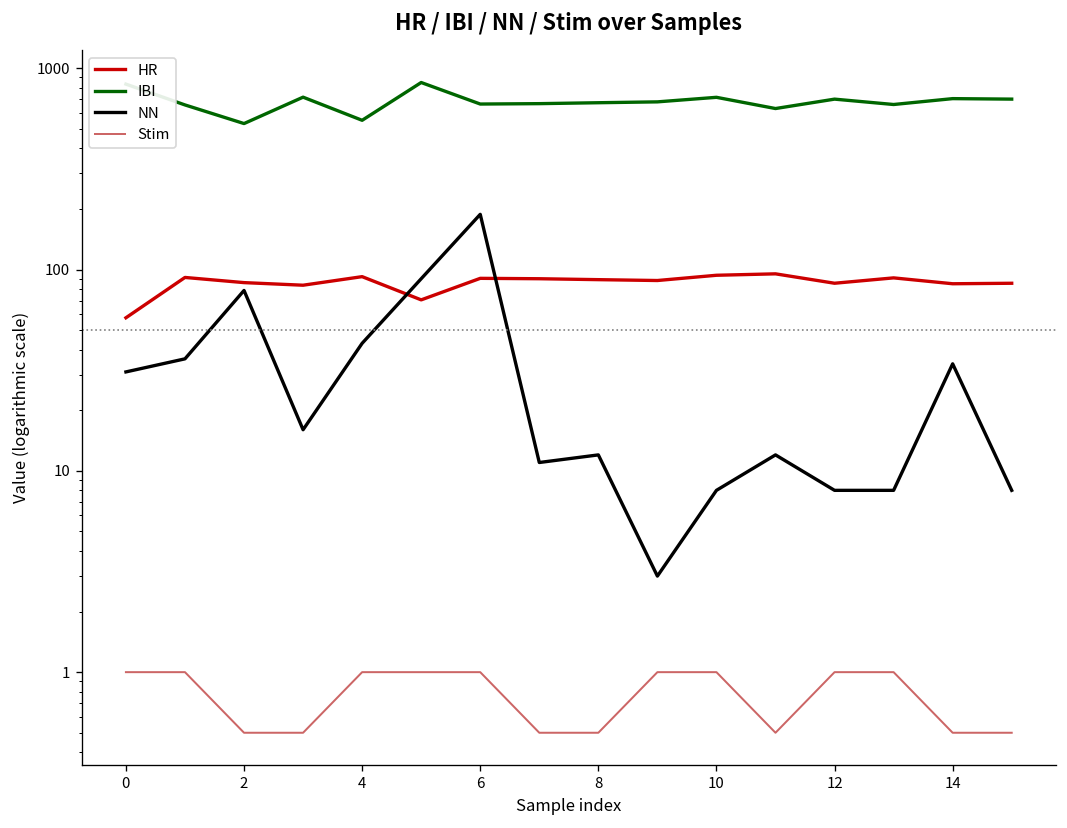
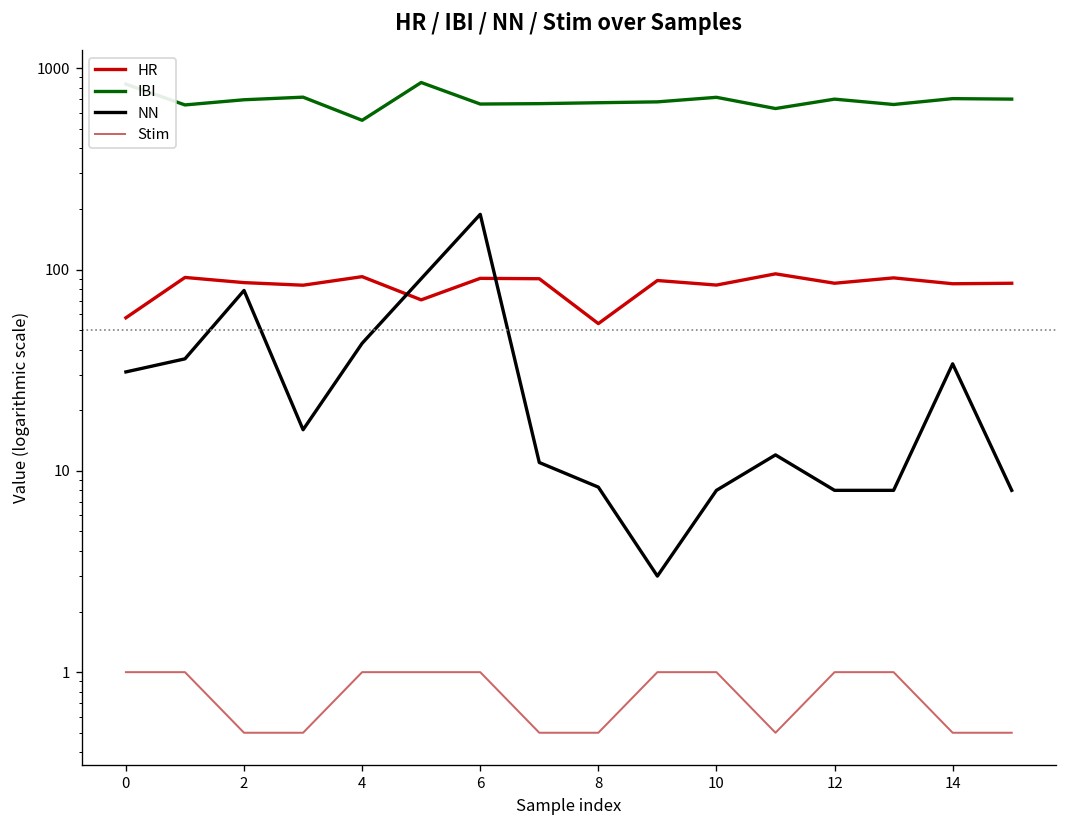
IBI, 2: 530 -> 700
HR, 8: 90 -> 54
NN, 8: 12 -> 8
HR, 10: 90 -> 80
